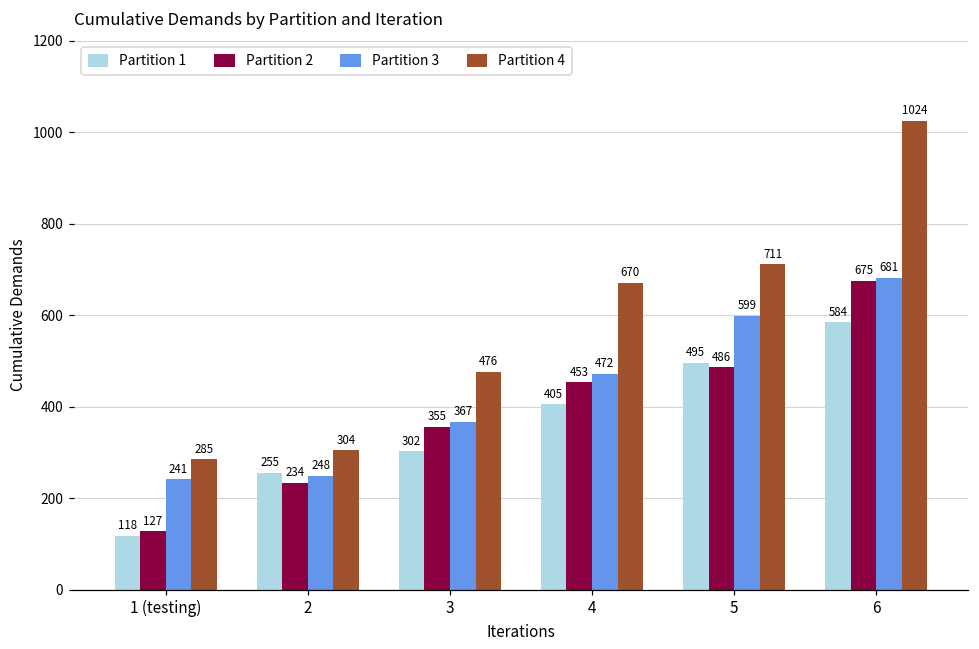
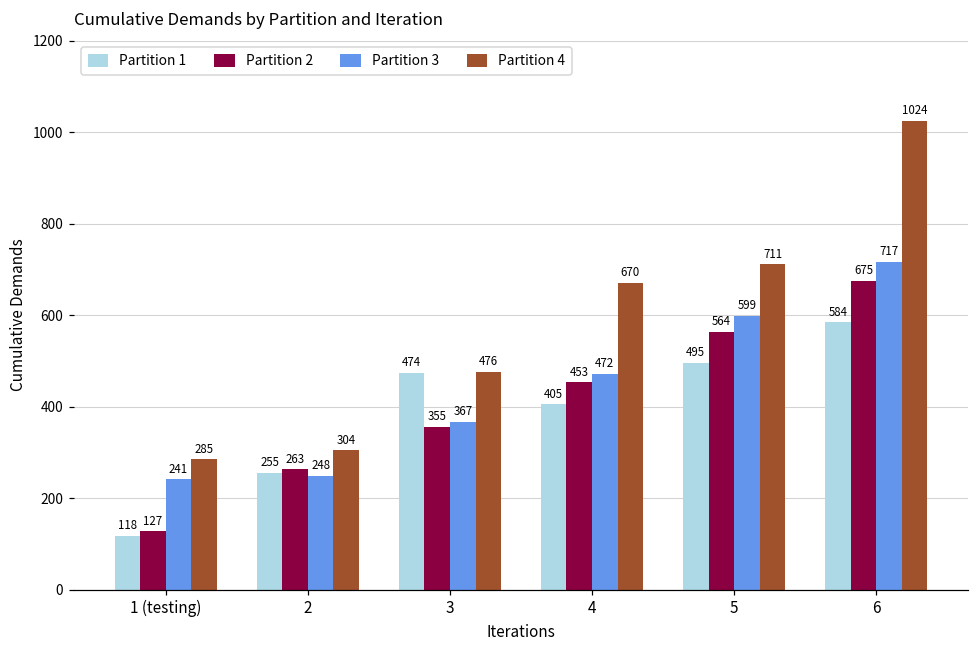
Partition 2, 2: 234 -> 263
Partition 1, 3: 302 -> 474
Partition 2, 5: 486 -> 564
Partition 3, 6: 681 -> 717
